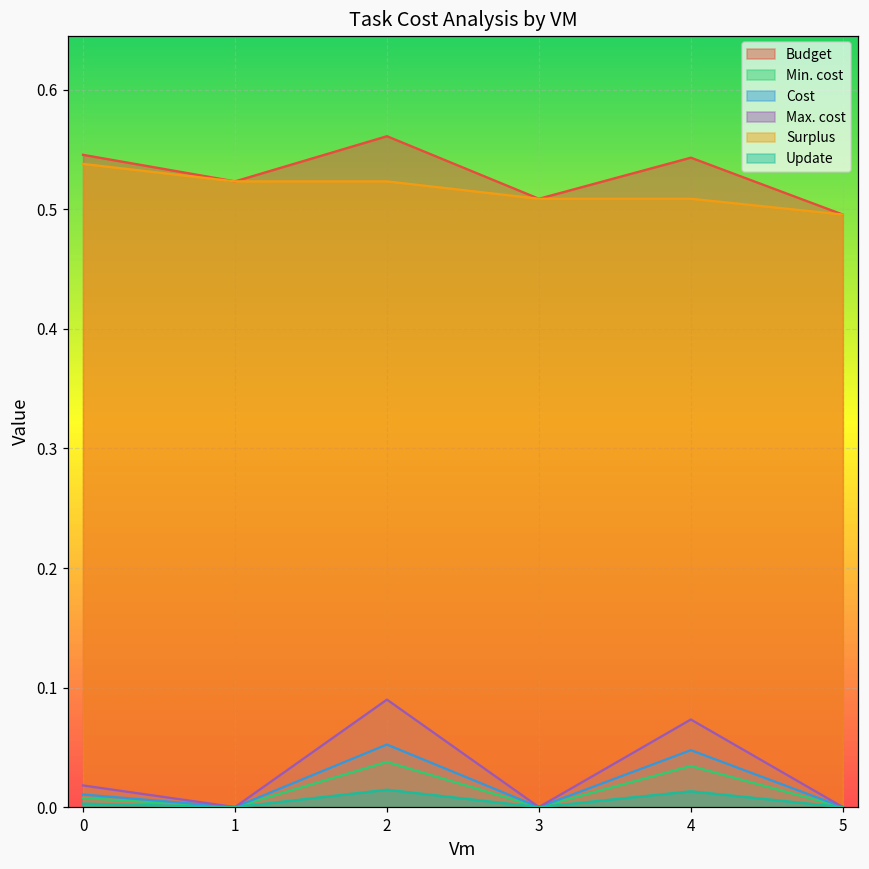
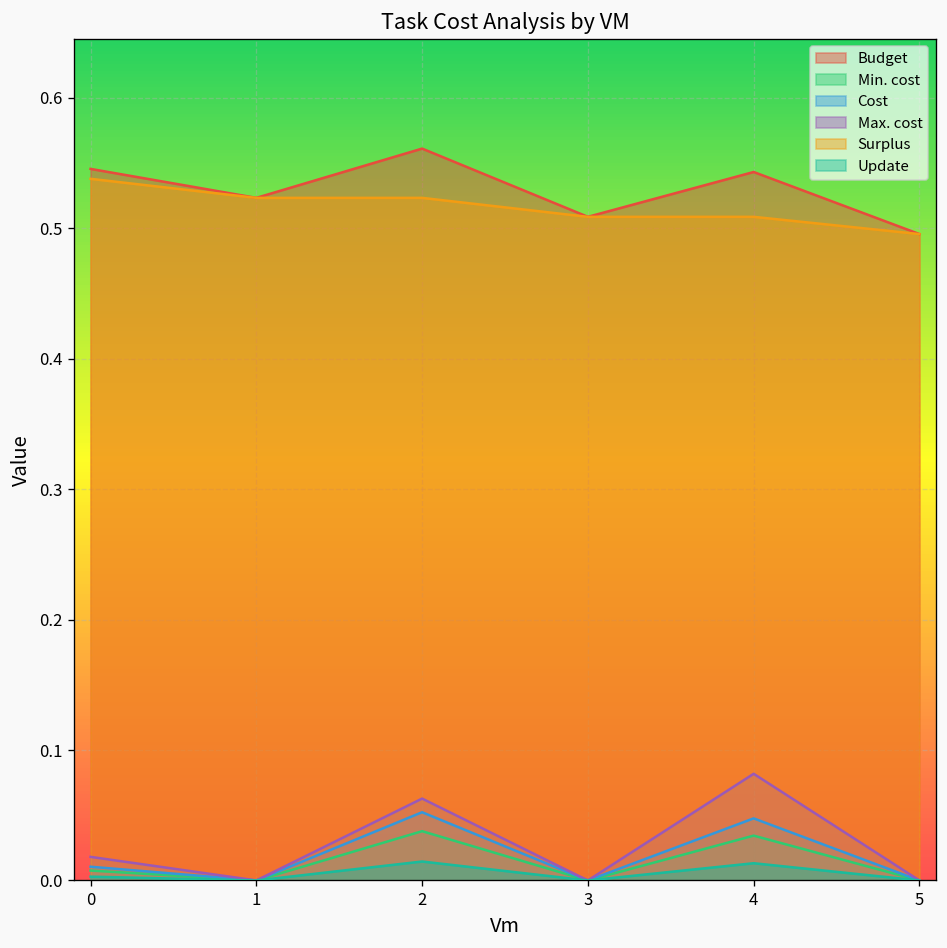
Max. cost, 2: 0.090 -> 0.063
Max. cost, 4: 0.073 -> 0.082
